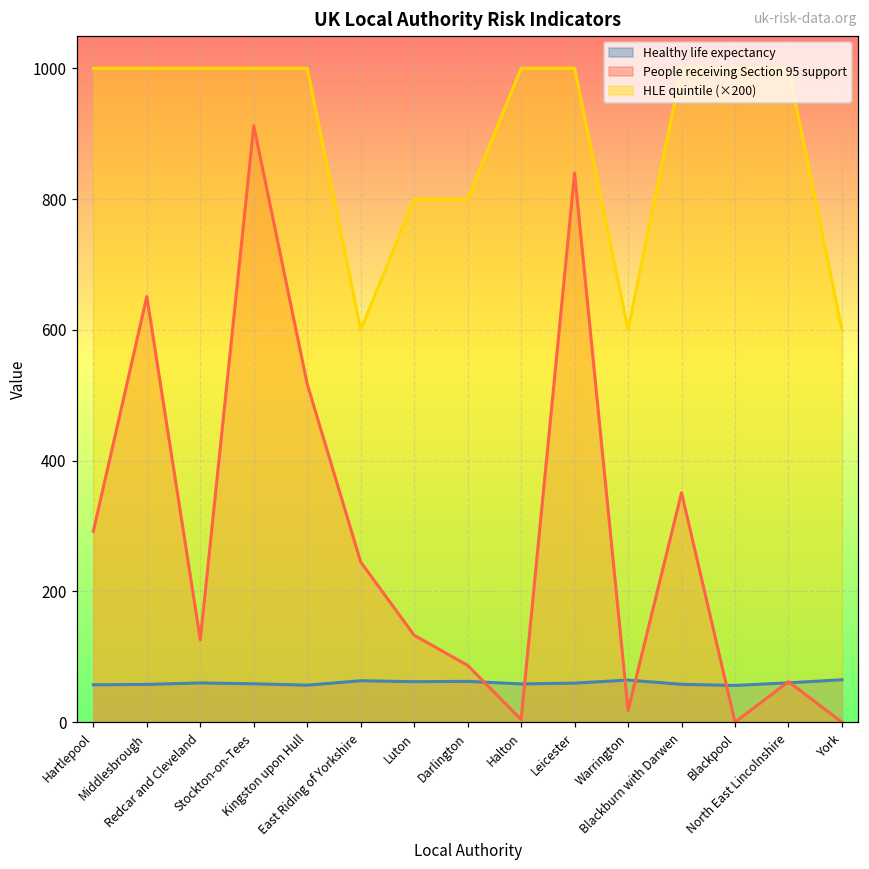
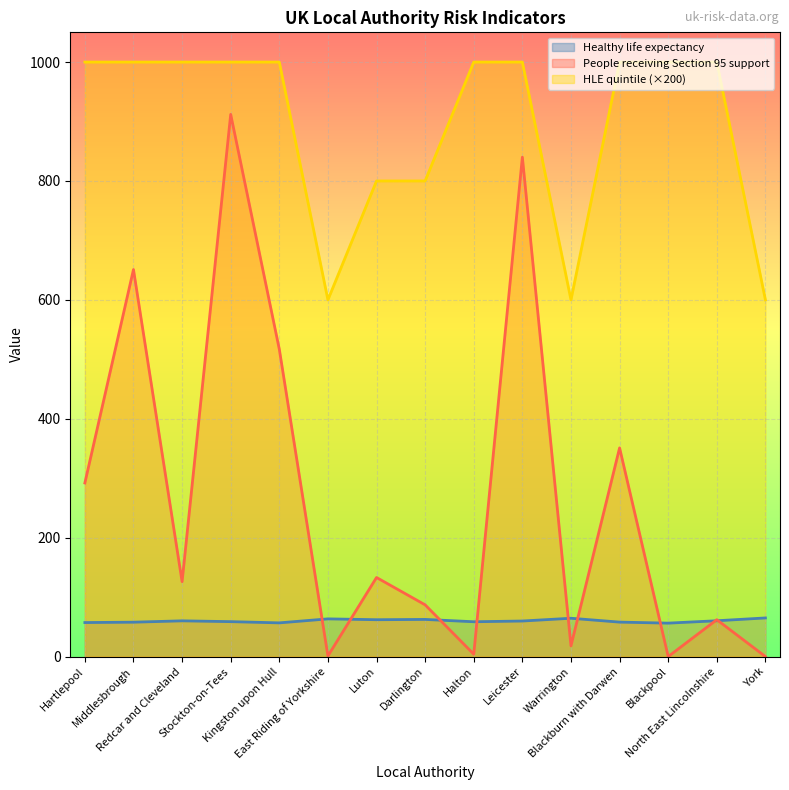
People receiving Section 95 support, East Riding of Yorkshire: 250 -> 0
